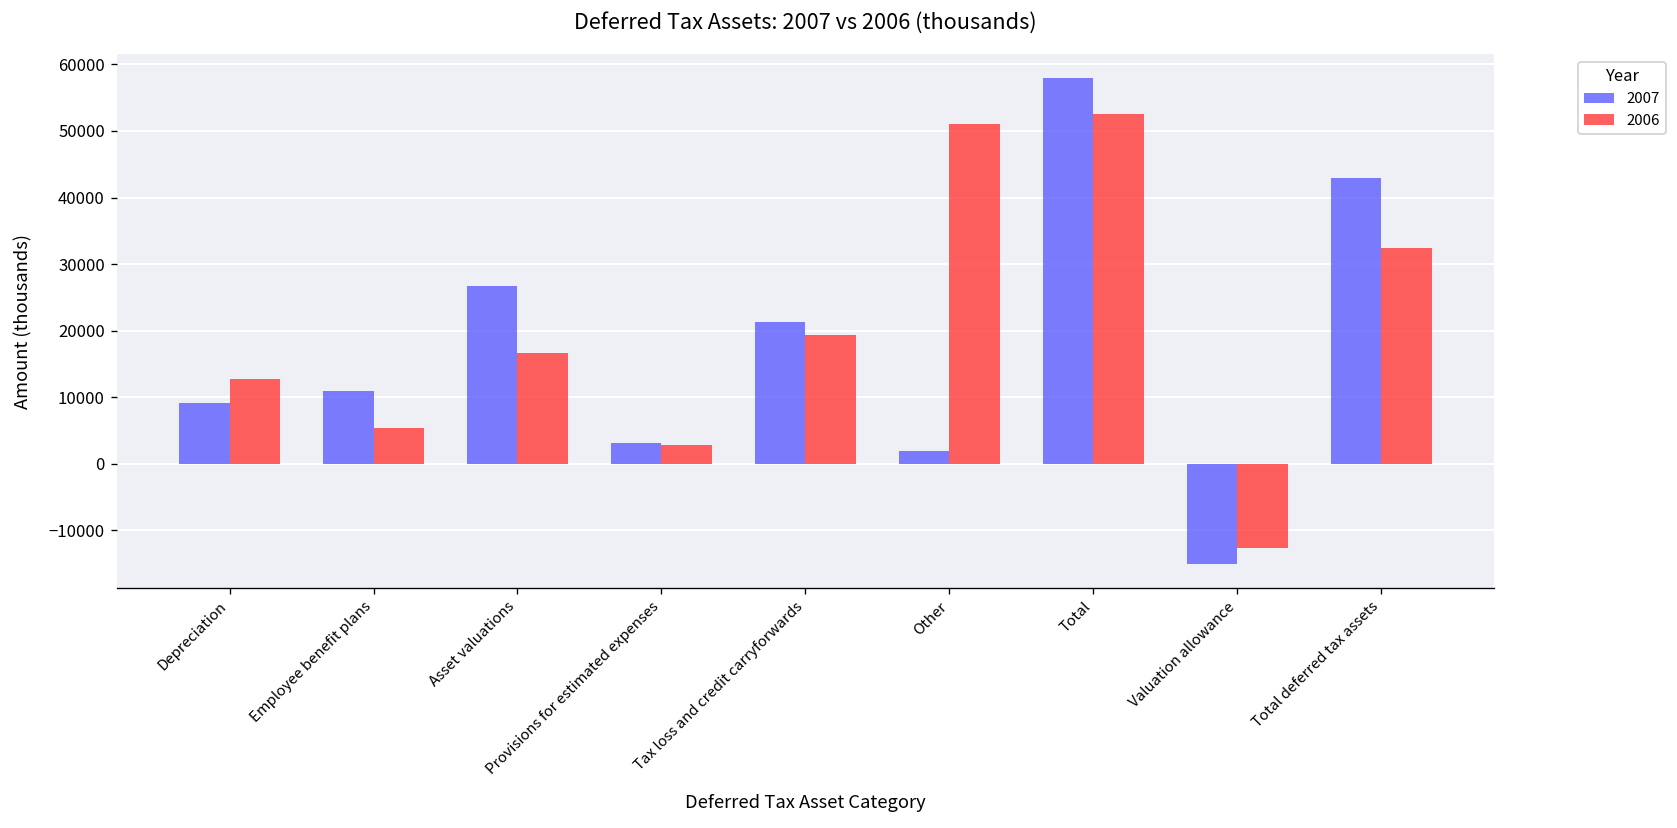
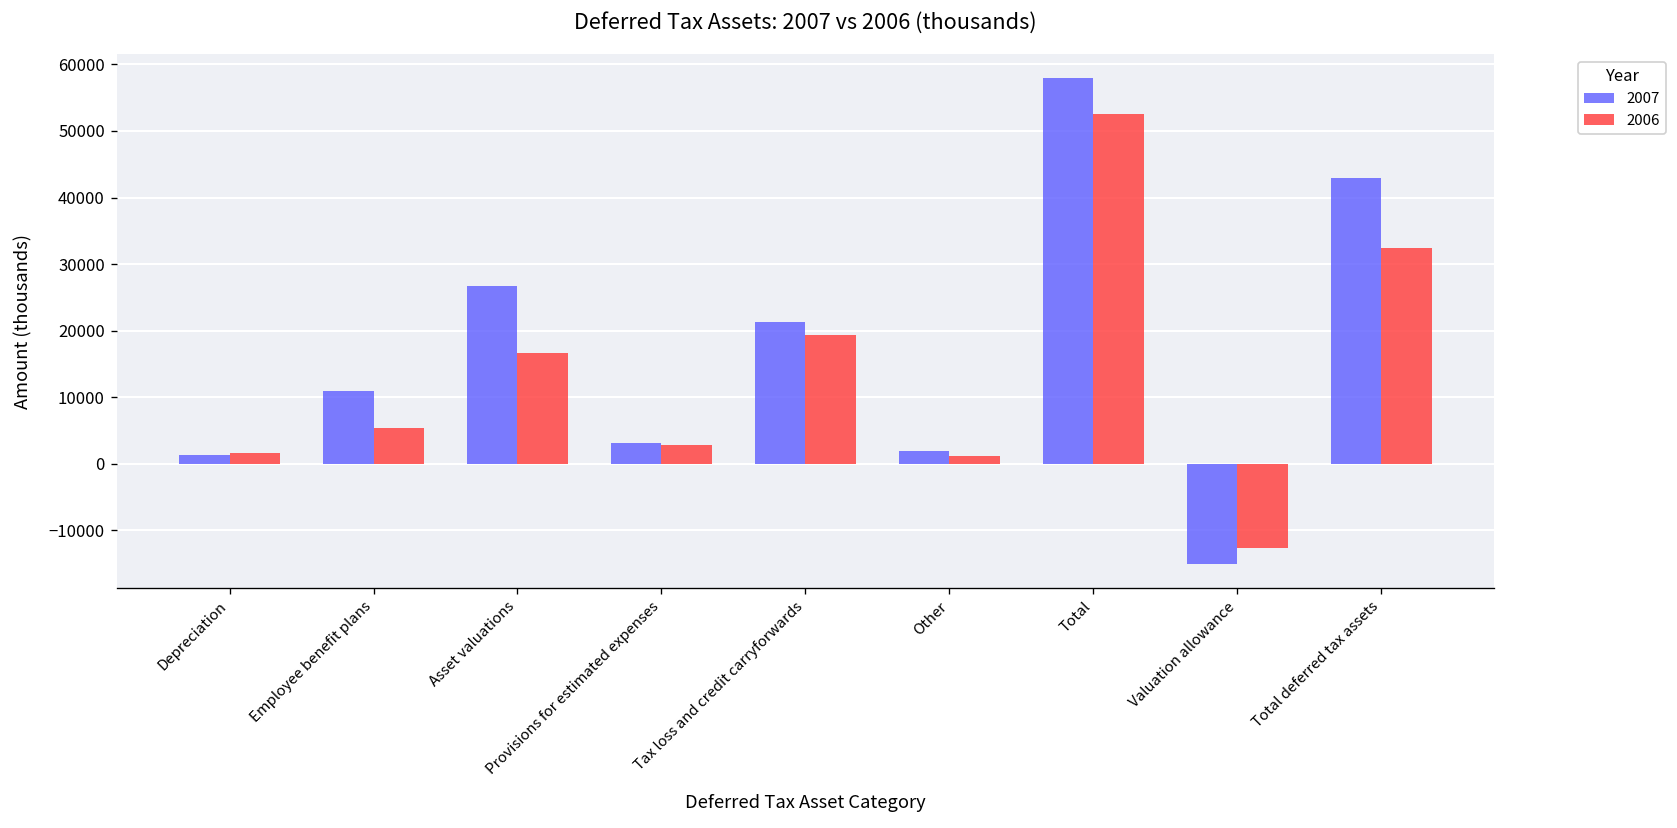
2007, Depreciation: 9000 -> 1000
2006, Depreciation: 13000 -> 2000
2006, Other: 51000 -> 1000
